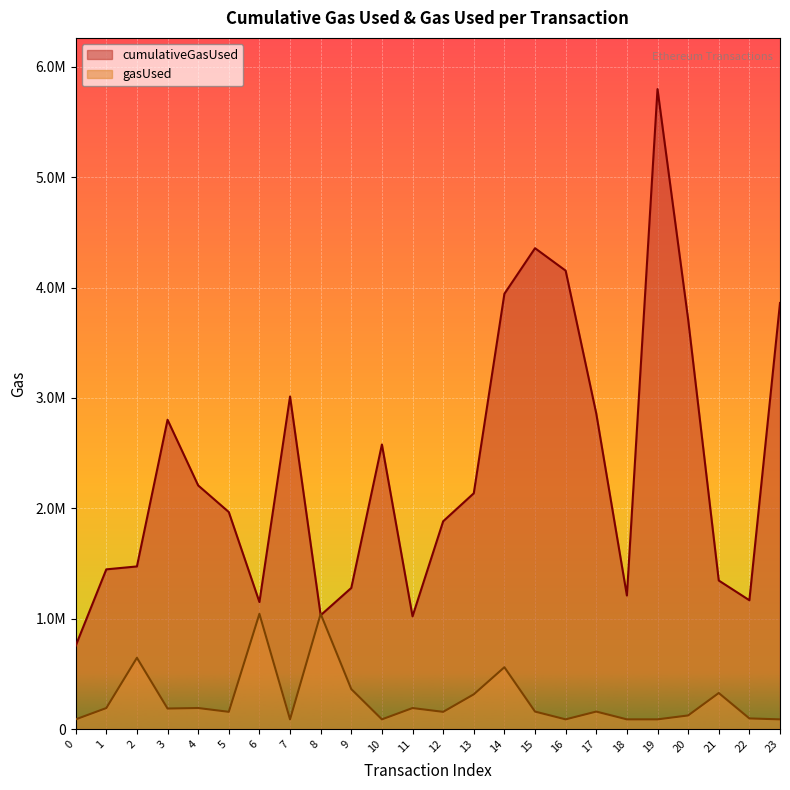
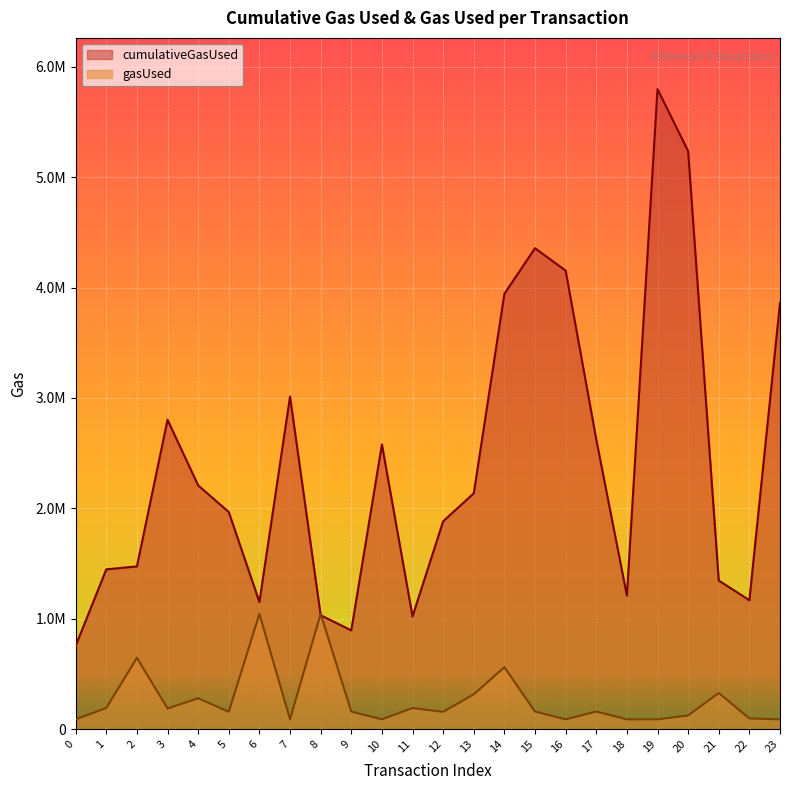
gasUsed, 4: 190000 -> 280000
cumulativeGasUsed, 9: 1280000 -> 890000
gasUsed, 9: 360000 -> 160000
cumulativeGasUsed, 17: 2860000 -> 2620000
cumulativeGasUsed, 20: 3710000 -> 5240000
